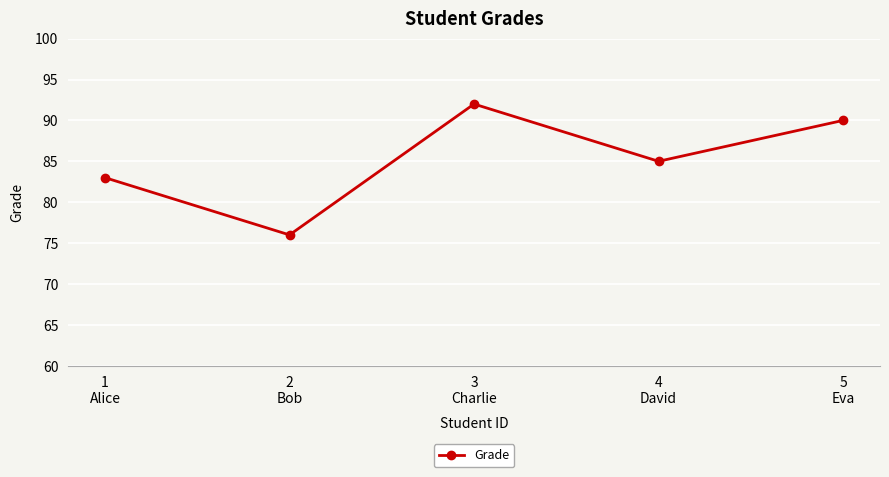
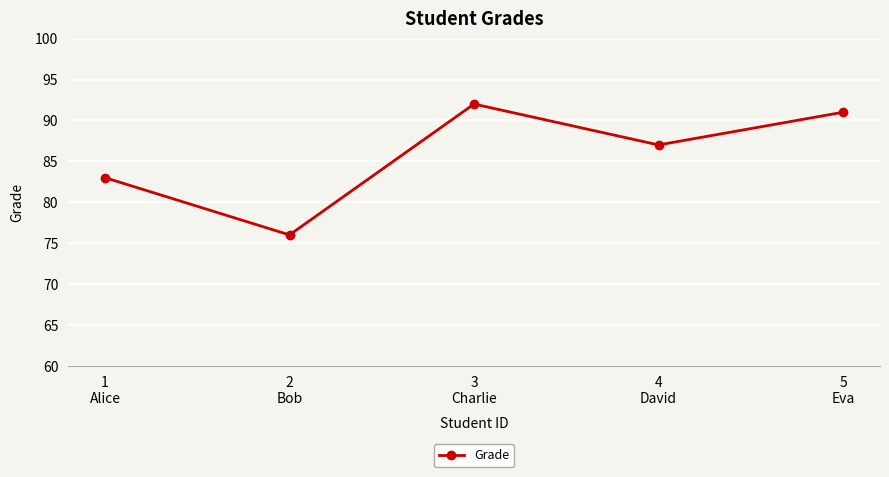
4 David: 85 -> 87
5 Eva: 90 -> 91
